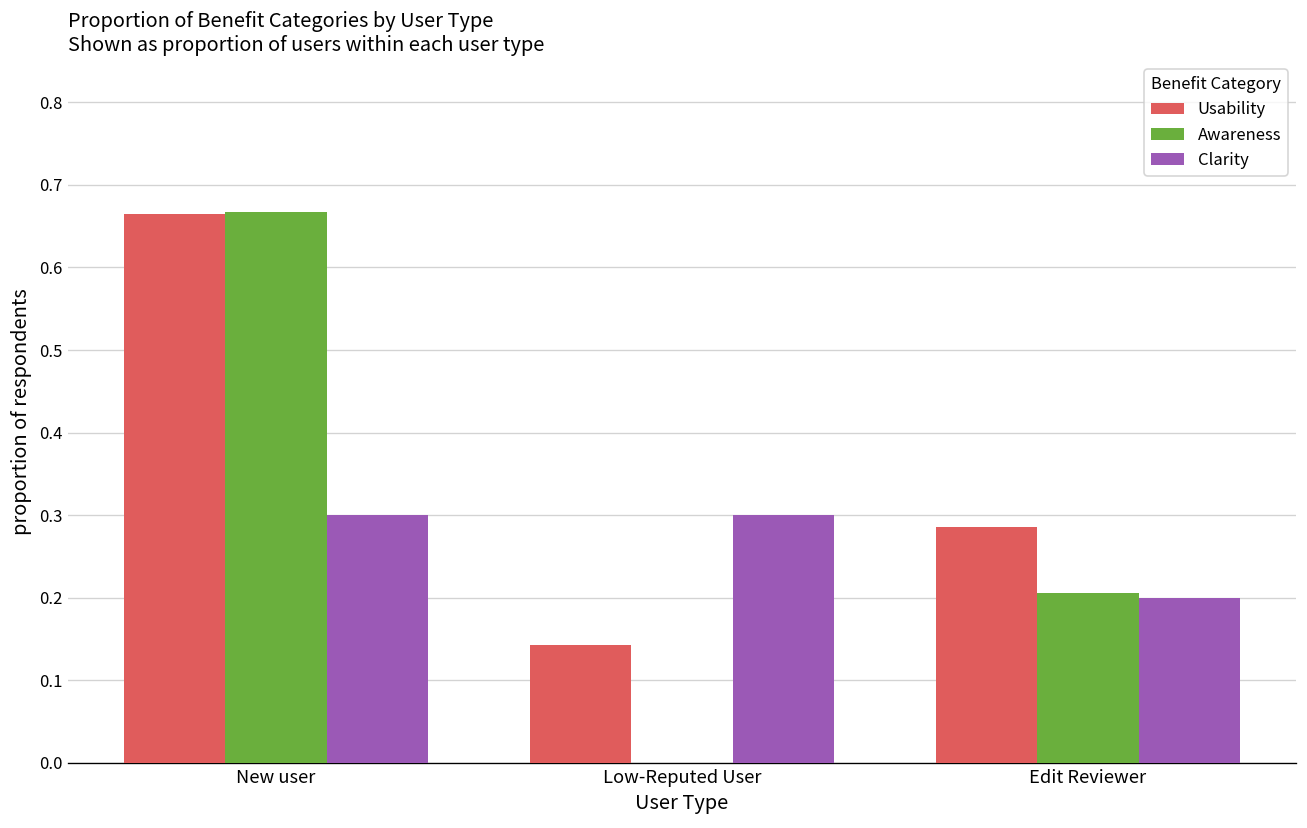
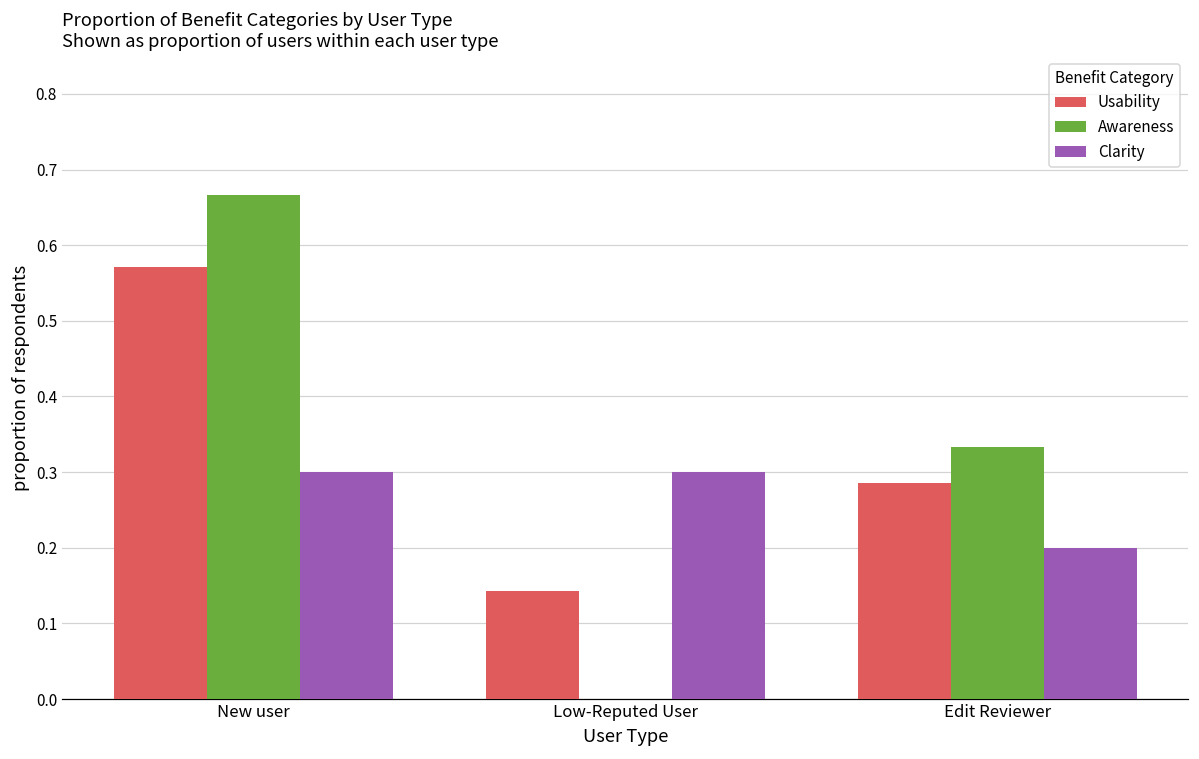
Usability, New user: 0.67 -> 0.57
Awareness, Edit Reviewer: 0.21 -> 0.33
